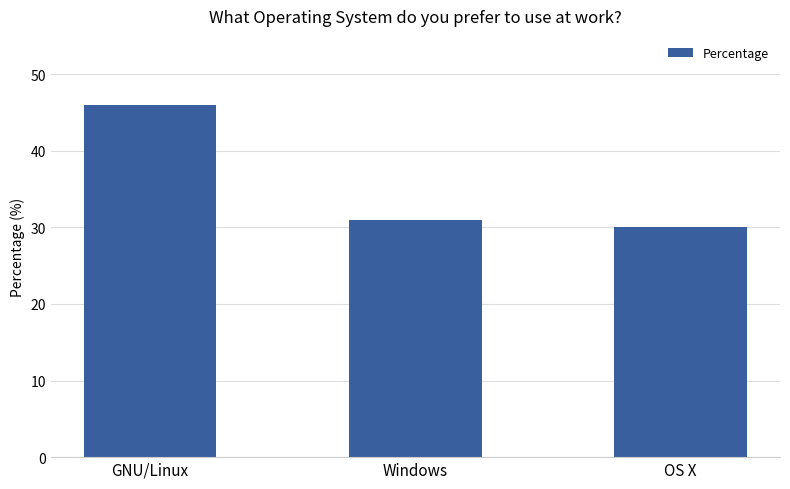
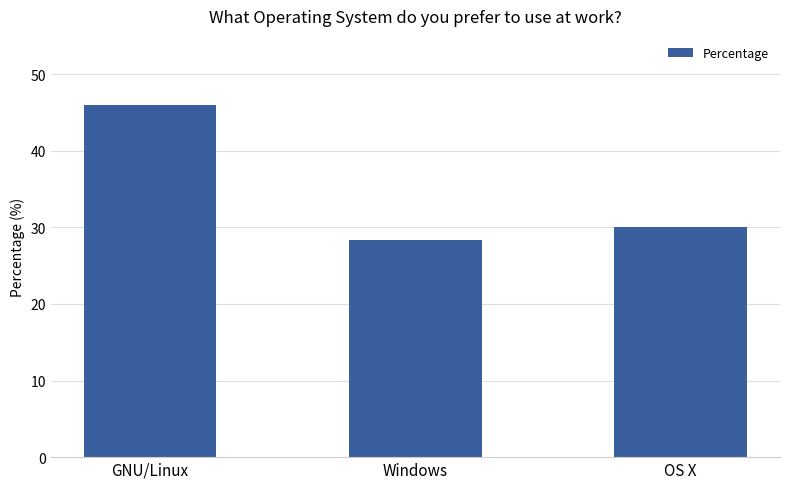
Windows: 31 -> 28
